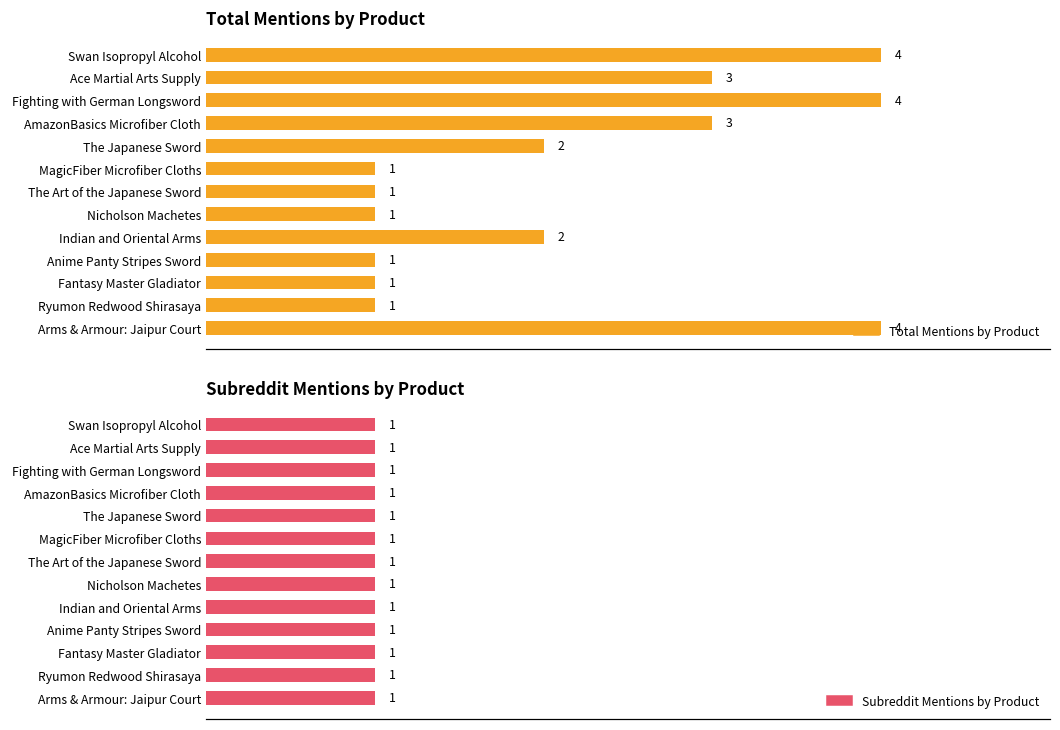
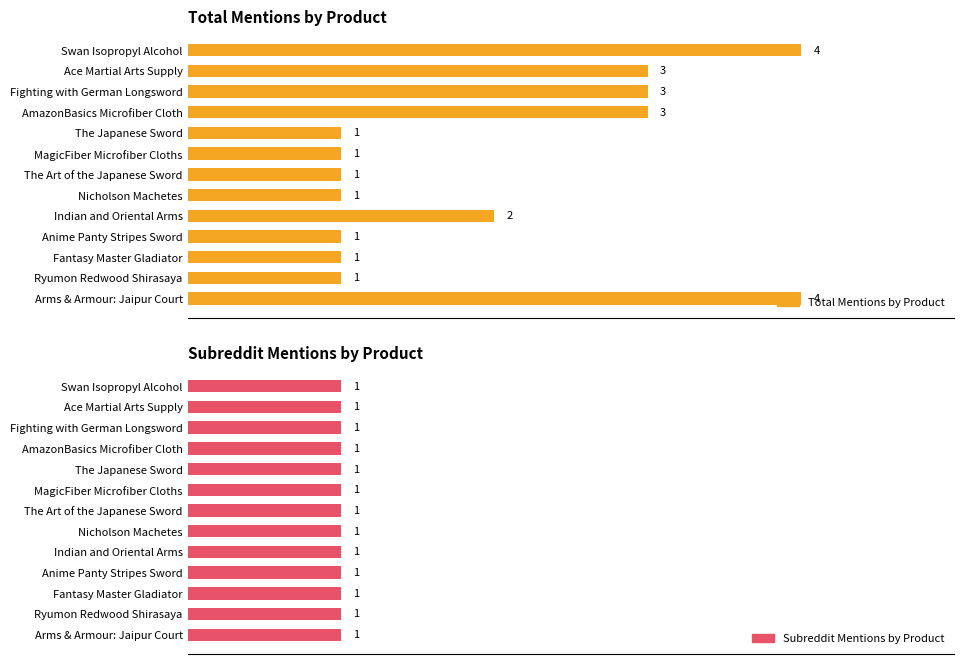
Total Mentions by Product, Fighting with German Longsword: 4 -> 3
Total Mentions by Product, The Japanese Sword: 2 -> 1
